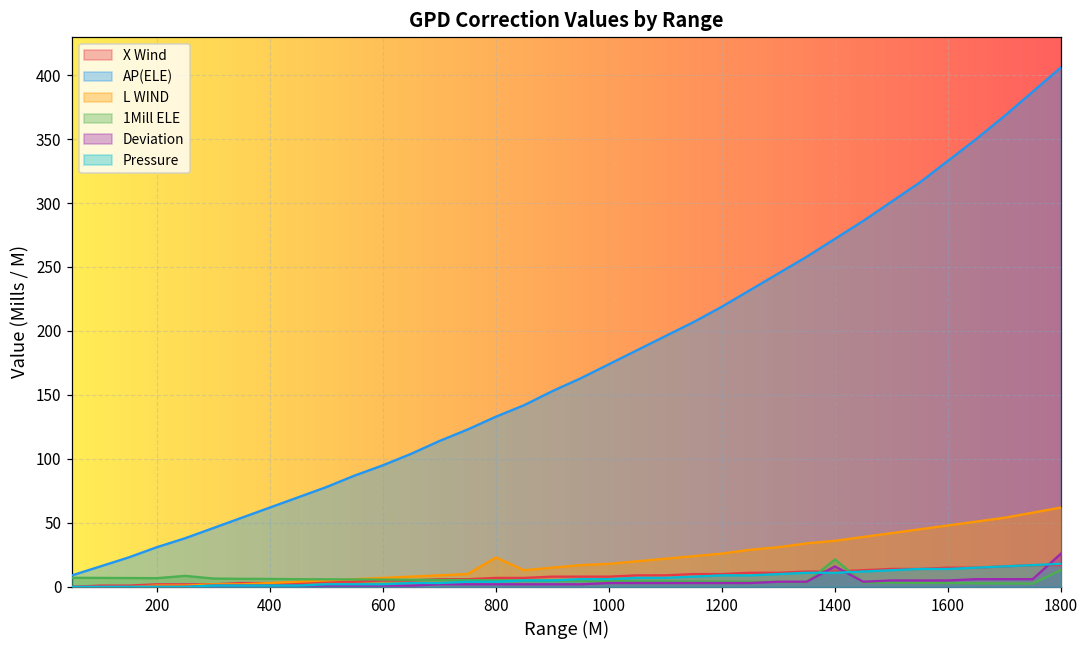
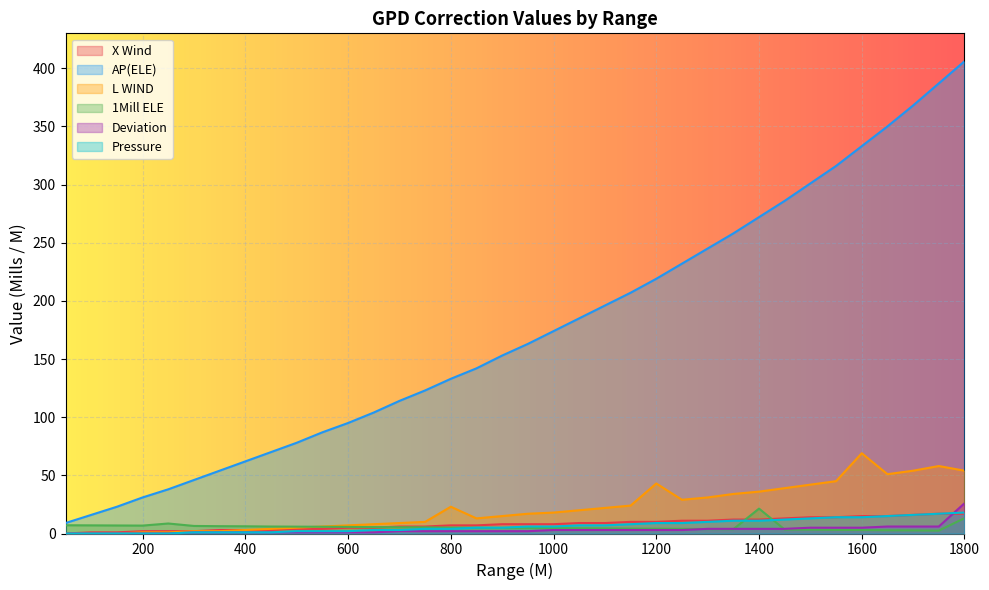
L WIND, 1200: 26 -> 43
Deviation, 1400: 16 -> 4
L WIND, 1600: 48 -> 69
L WIND, 1800: 62 -> 54
